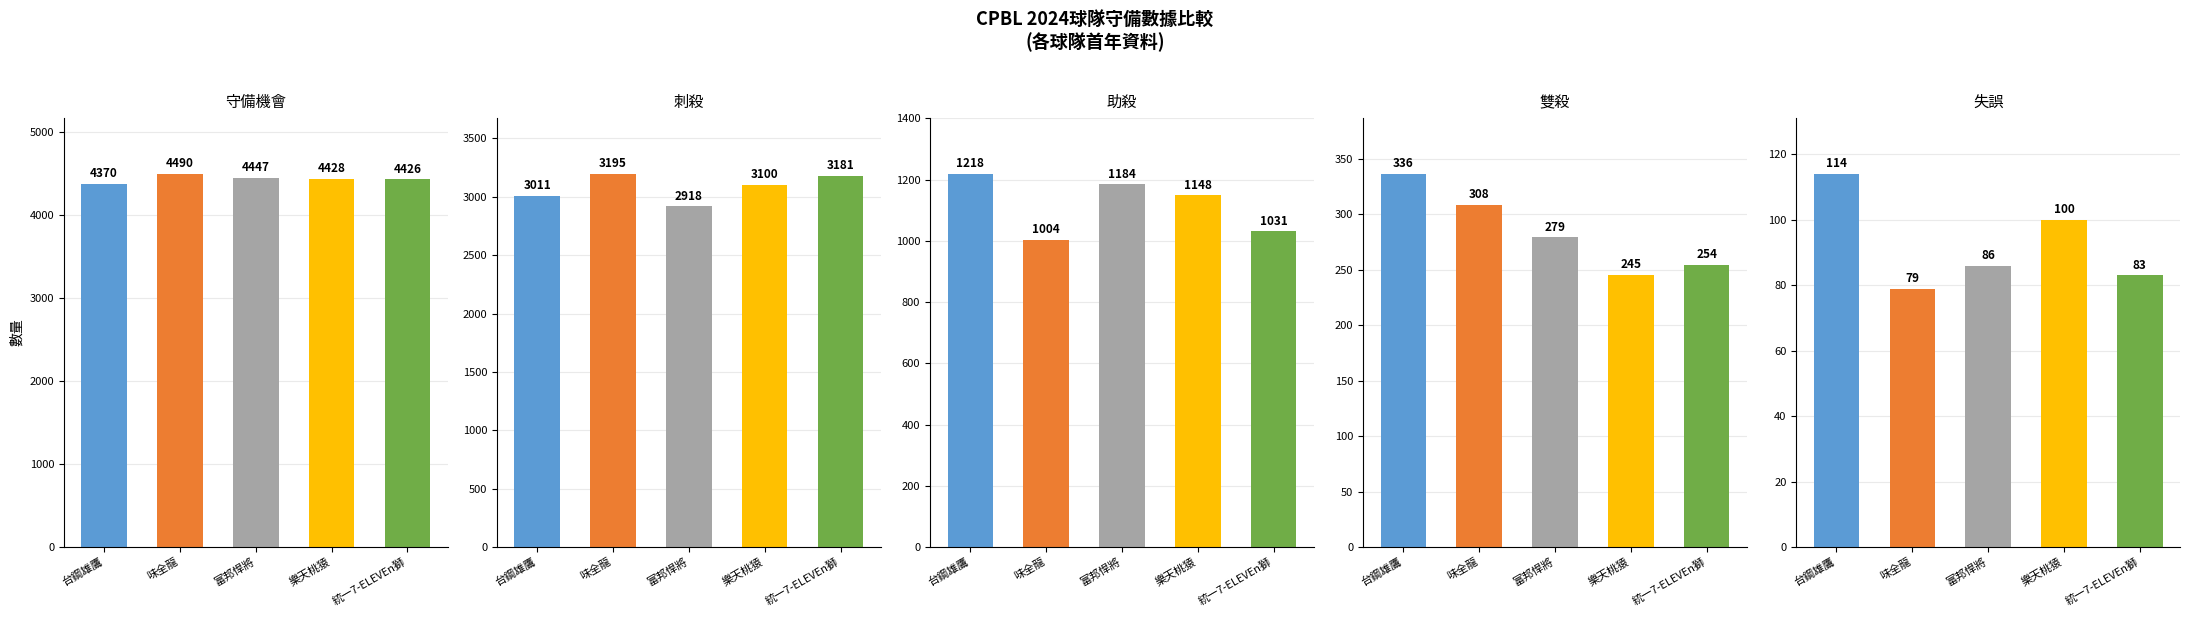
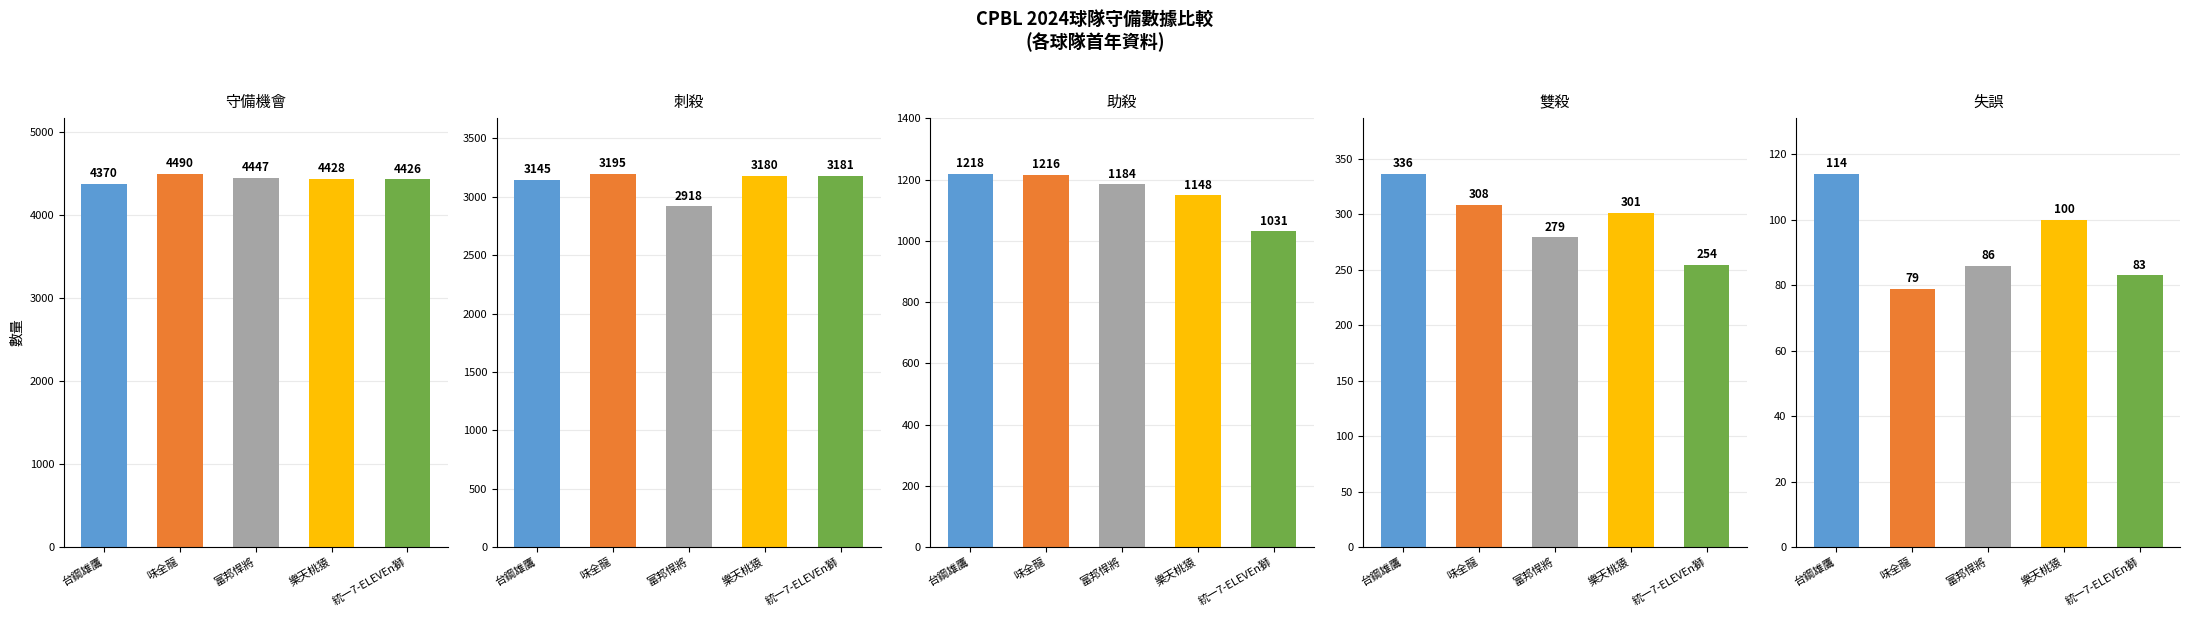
刺殺, 台鋼雄鷹: 3011 -> 3145
刺殺, 樂天桃猿: 3100 -> 3180
助殺, 味全龍: 1004 -> 1216
雙殺, 樂天桃猿: 245 -> 301
